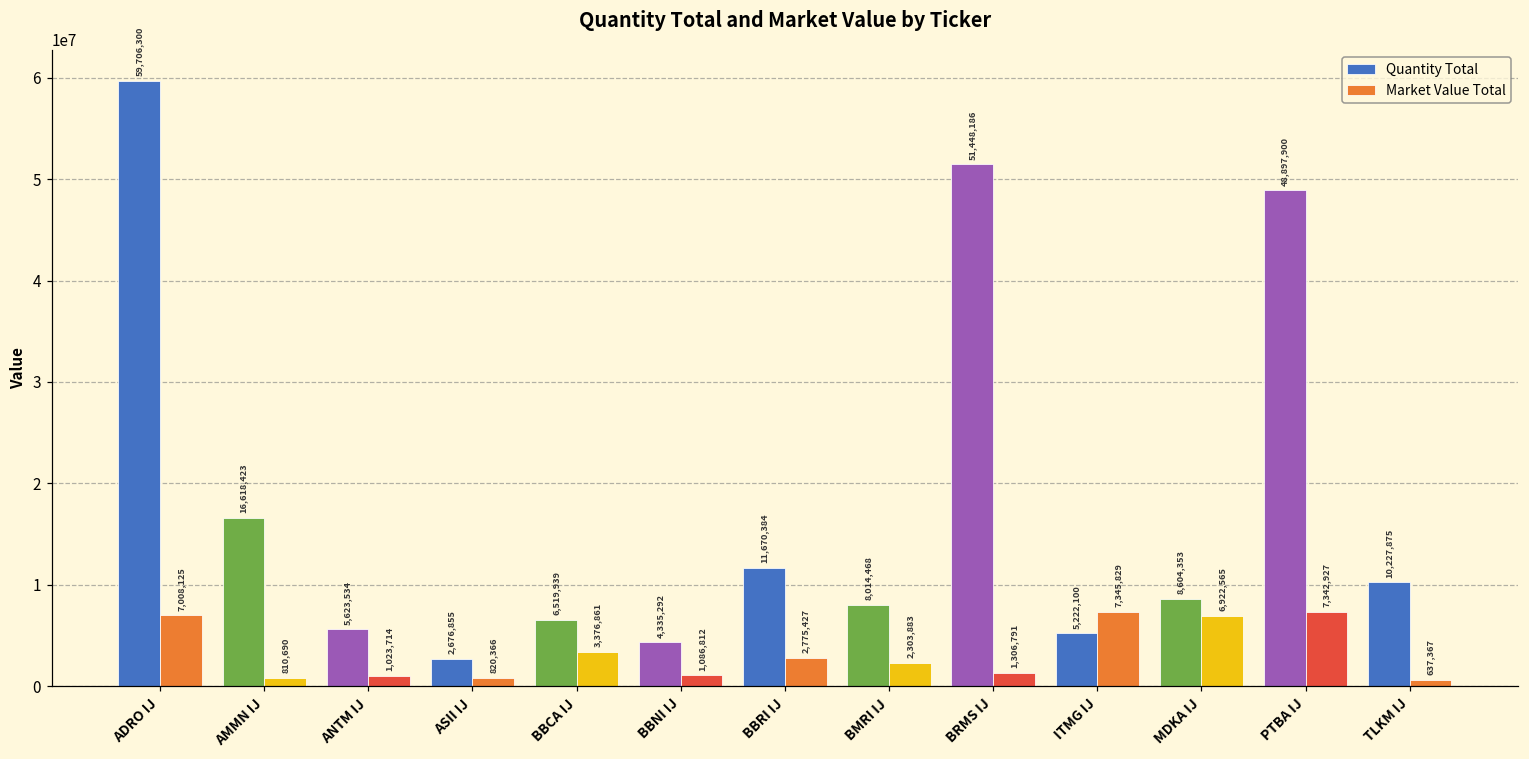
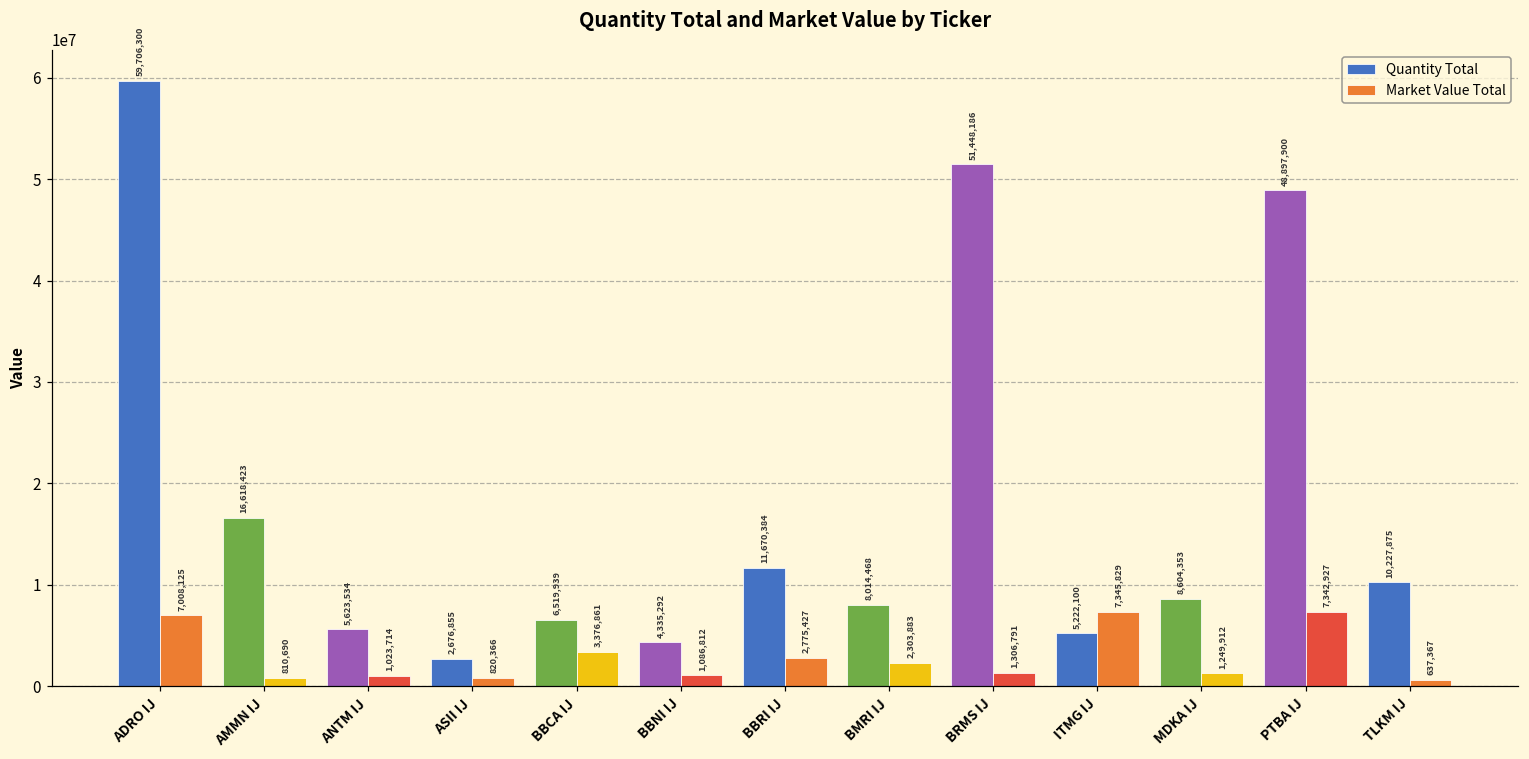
Market Value Total, MDKA IJ: 6,922,565 -> 1,249,912
